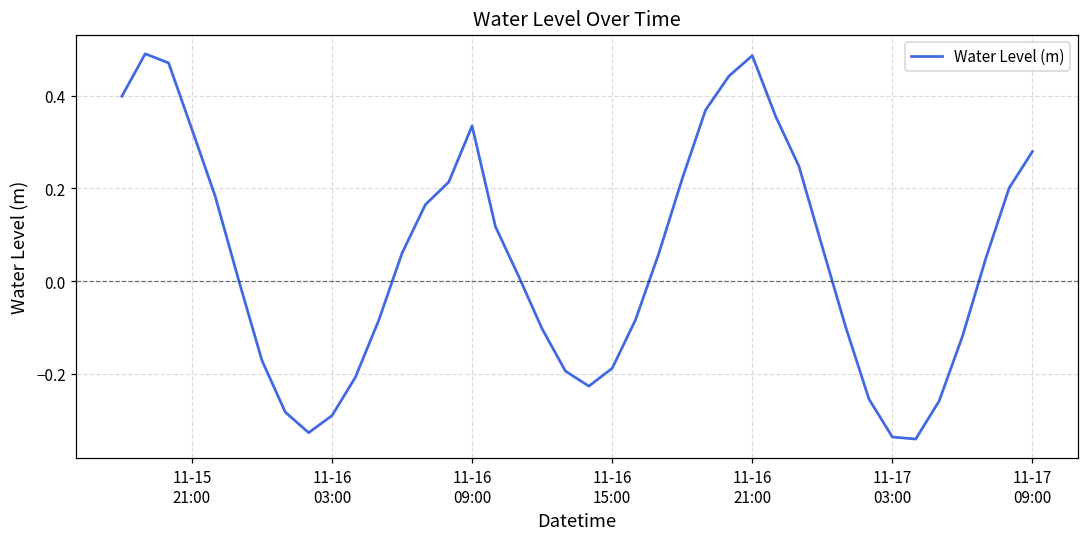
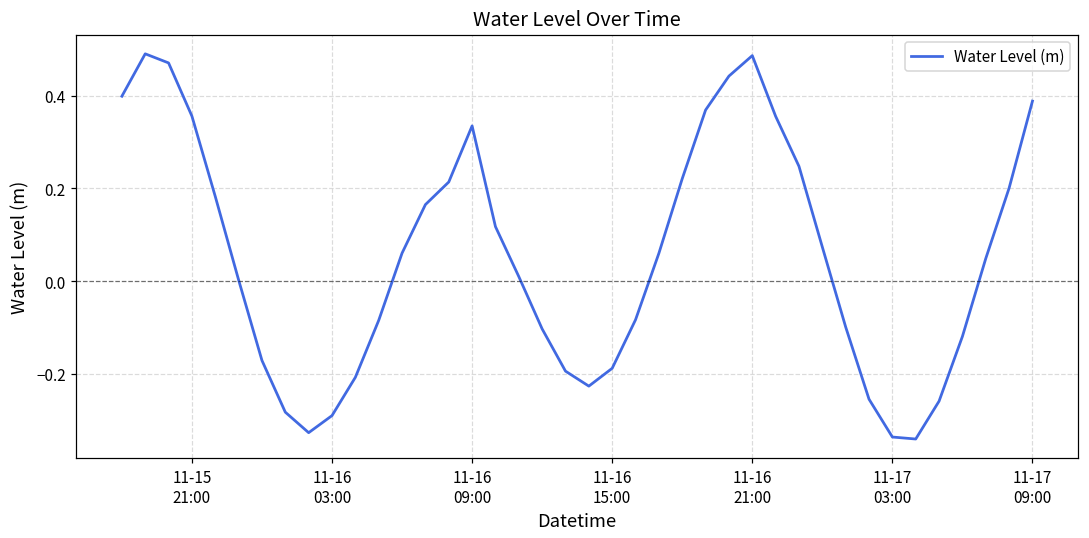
11-15 21:00: 0.33 -> 0.36
11-17 09:00: 0.28 -> 0.39
